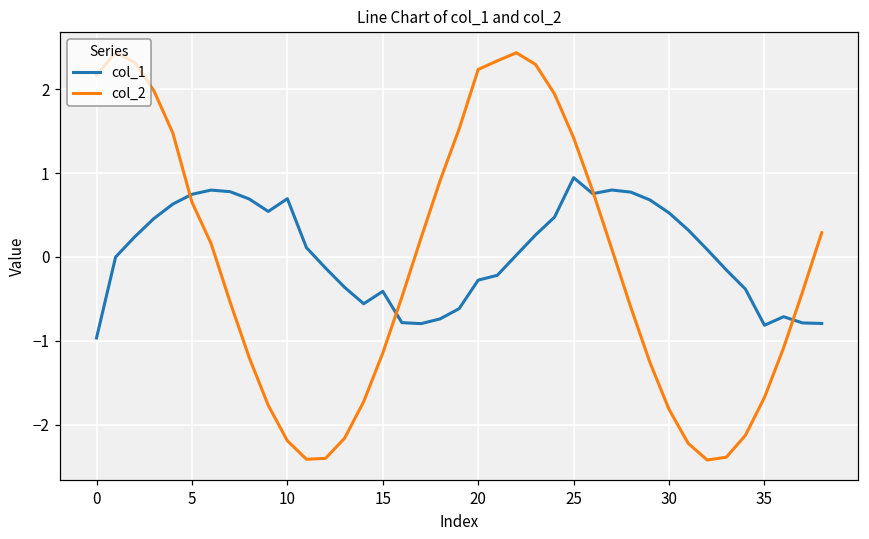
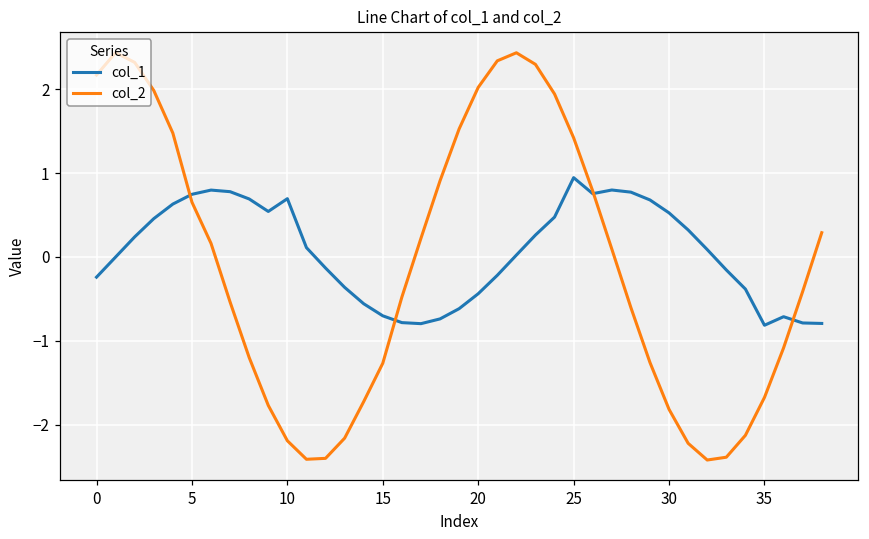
col_1, 0: -1.0 -> -0.2
col_1, 15: -0.4 -> -0.7
col_2, 15: -1.1 -> -1.3
col_1, 20: -0.3 -> -0.4
col_2, 20: 2.2 -> 2.0
